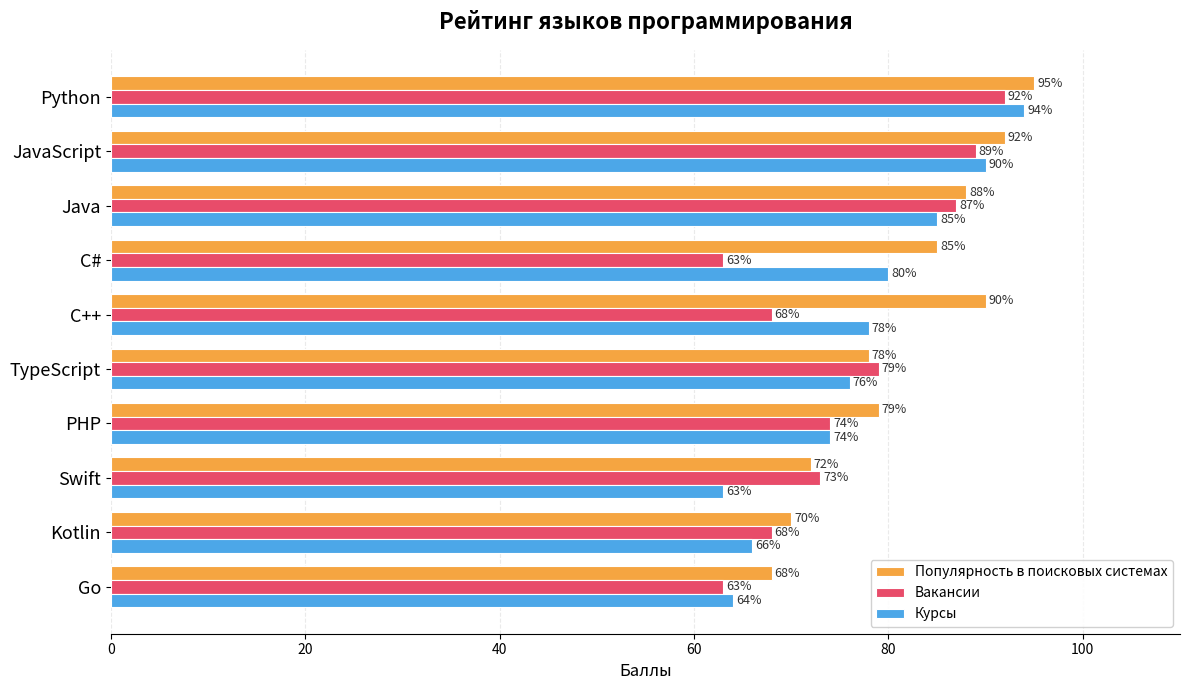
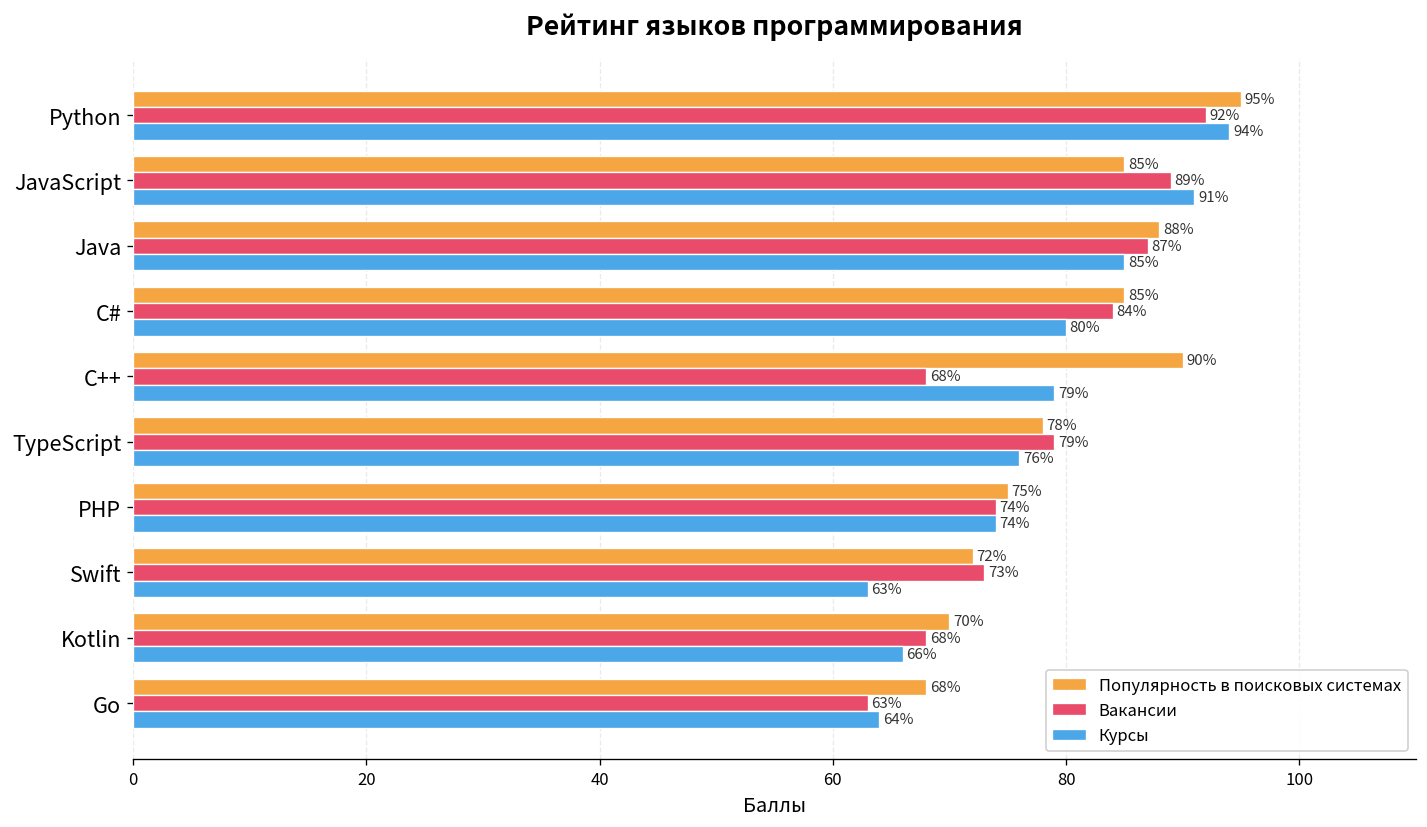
Популярность в поисковых системах, JavaScript: 92% -> 85%
Курсы, JavaScript: 90% -> 91%
Вакансии, C#: 63% -> 84%
Курсы, C++: 78% -> 79%
Популярность в поисковых системах, PHP: 79% -> 75%
